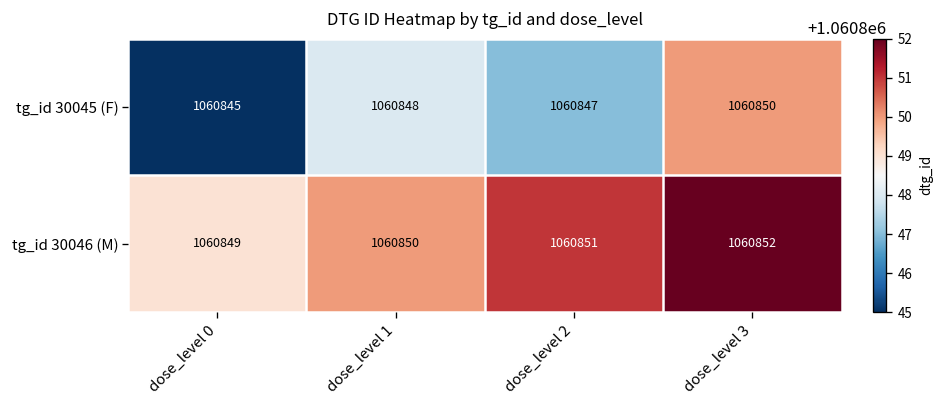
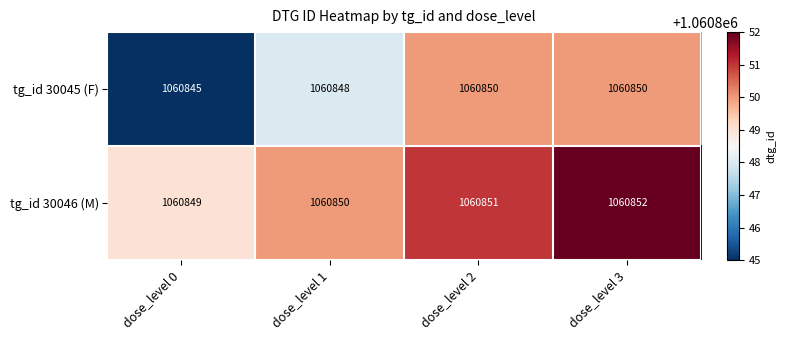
tg_id 30045 (F), dose_level 2: 1060847 -> 1060850
